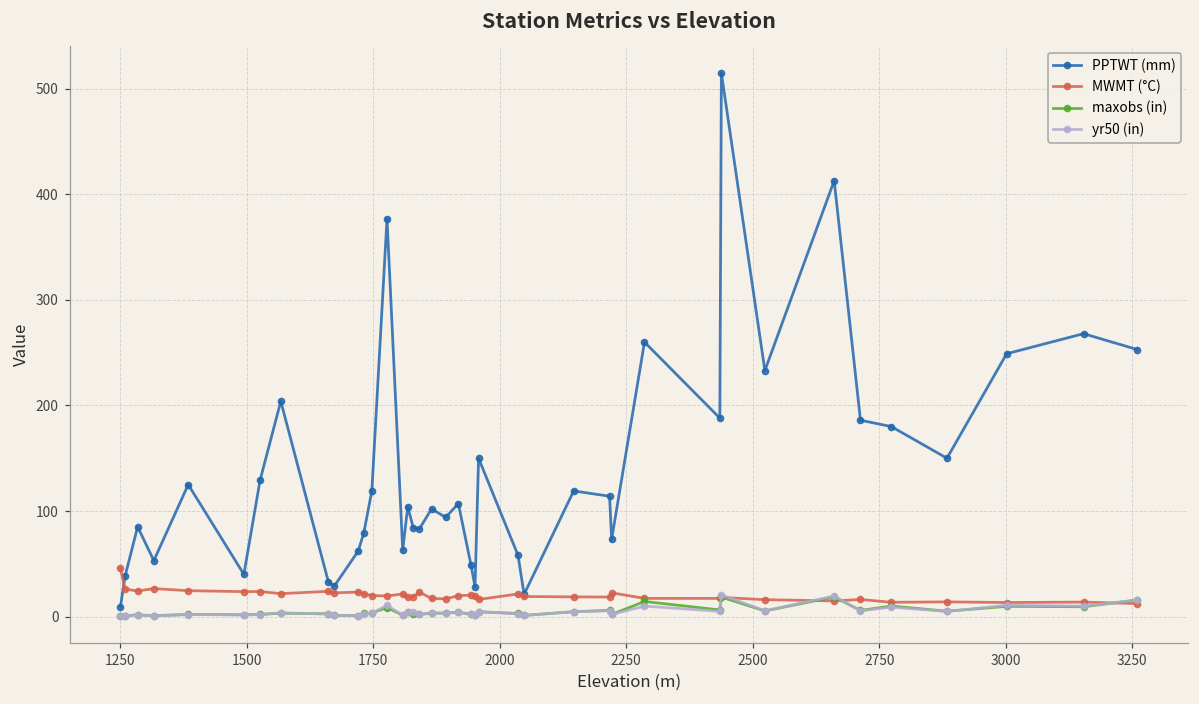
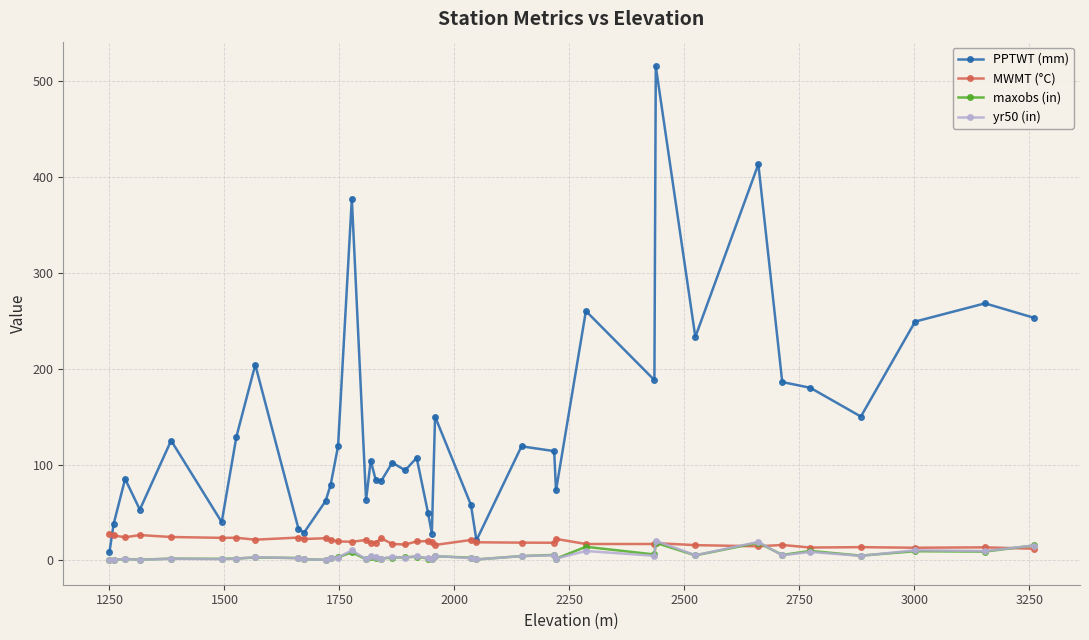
MWMT (°C), 1250: 50 -> 30
